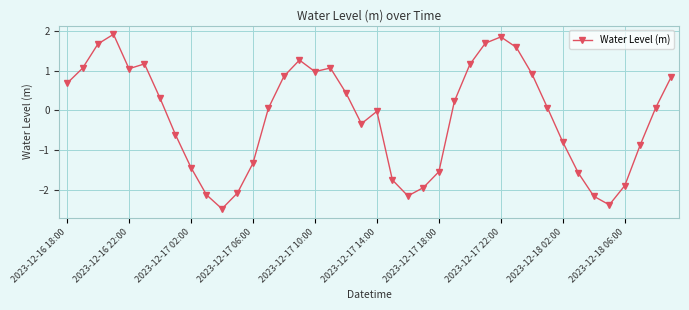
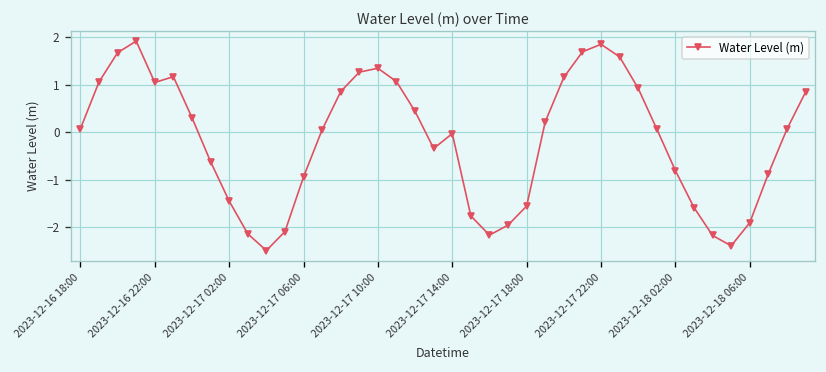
2023-12-16 18:00: 0.7 -> 0.1
2023-12-17 06:00: -1.3 -> -0.9
2023-12-17 10:00: 1.0 -> 1.3
